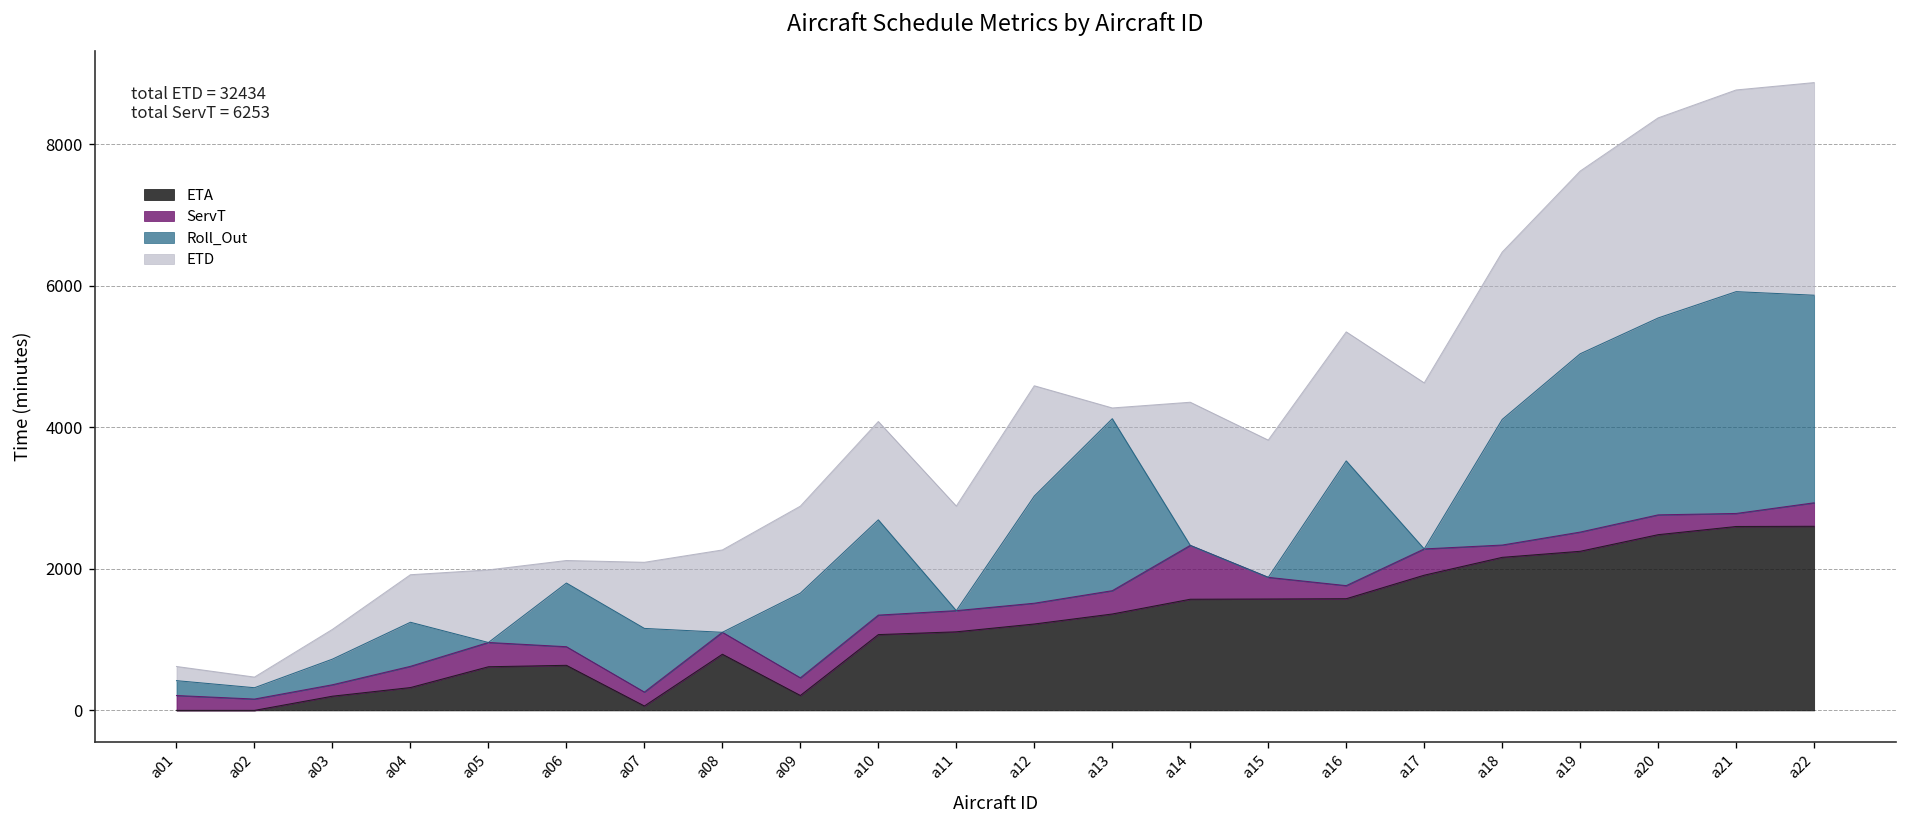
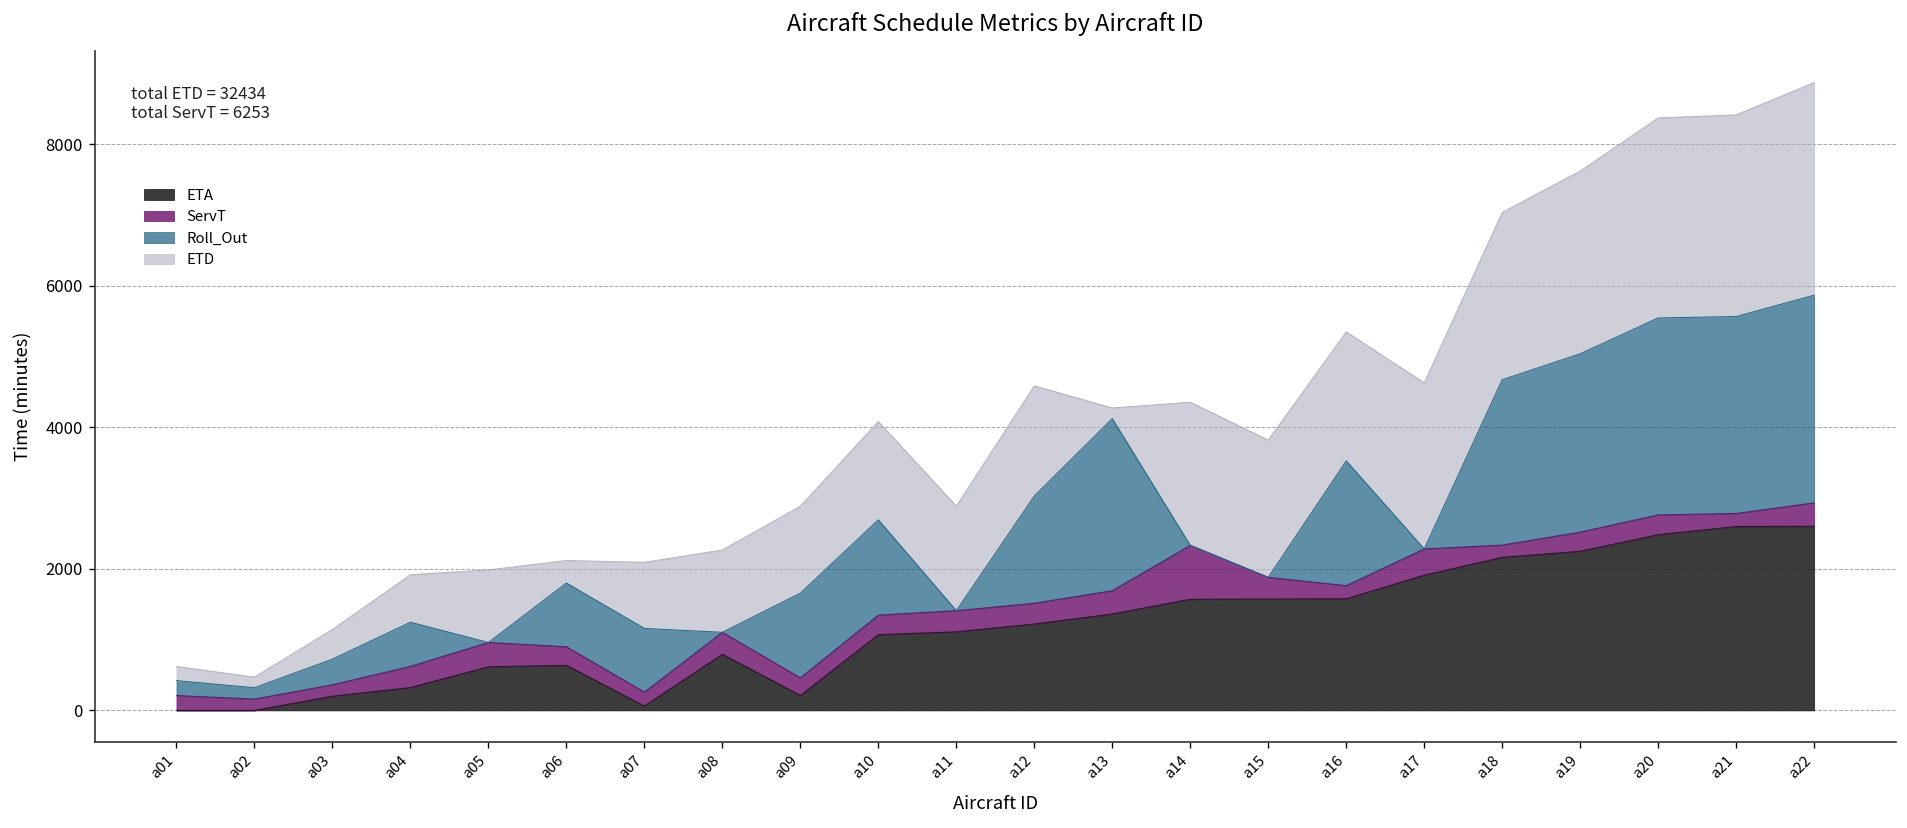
Roll_Out, a18: 1800 -> 2300
Roll_Out, a21: 3100 -> 2800
